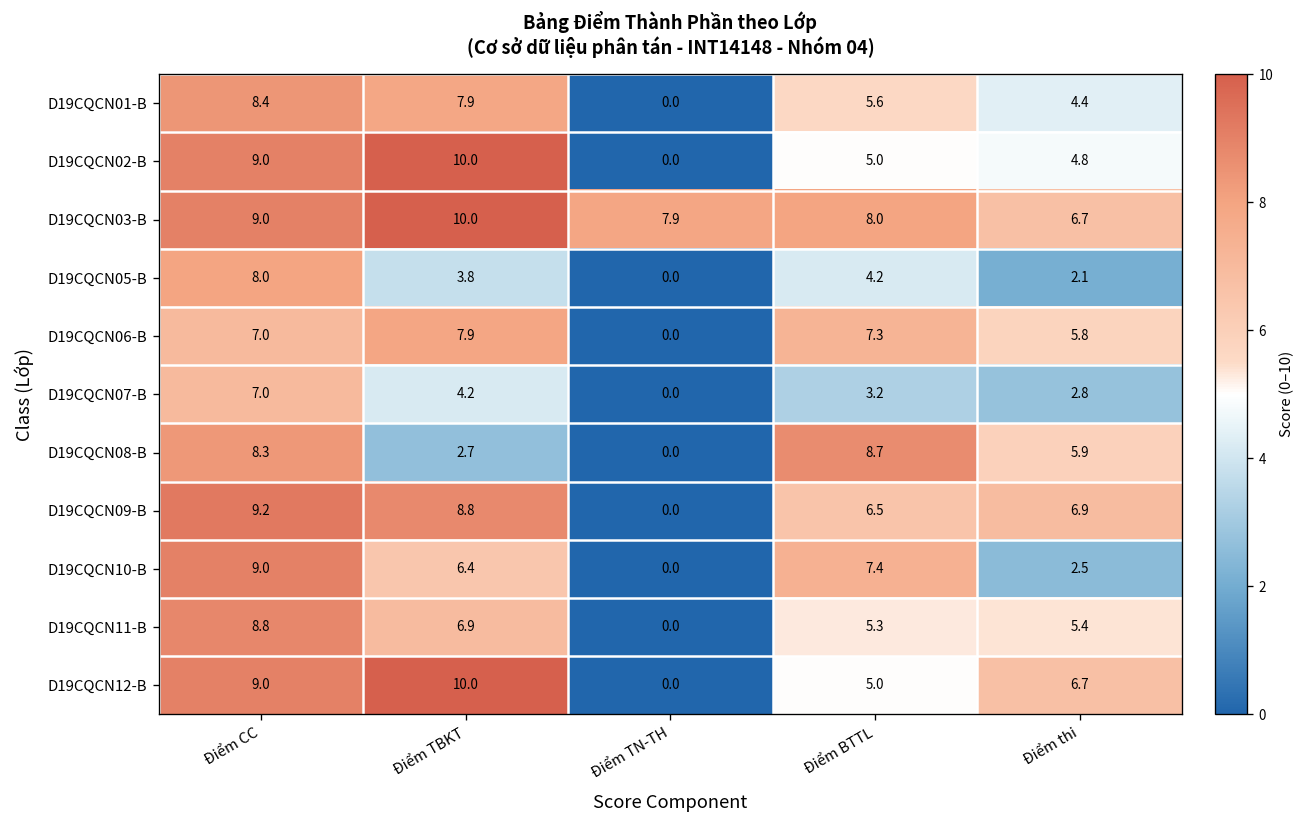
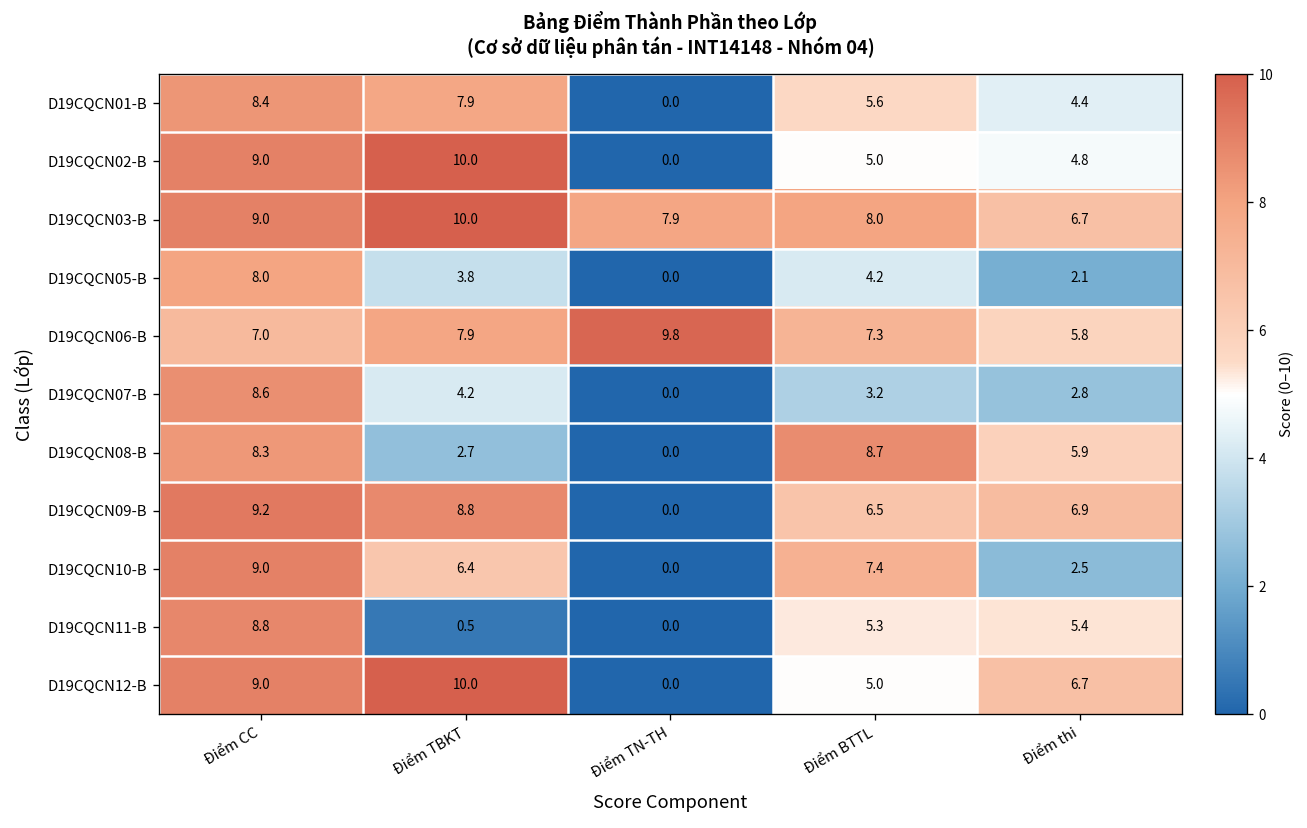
D19CQCN06-B, Điểm TN-TH: 0.0 -> 9.8
D19CQCN07-B, Điểm CC: 7.0 -> 8.6
D19CQCN11-B, Điểm TBKT: 6.9 -> 0.5
